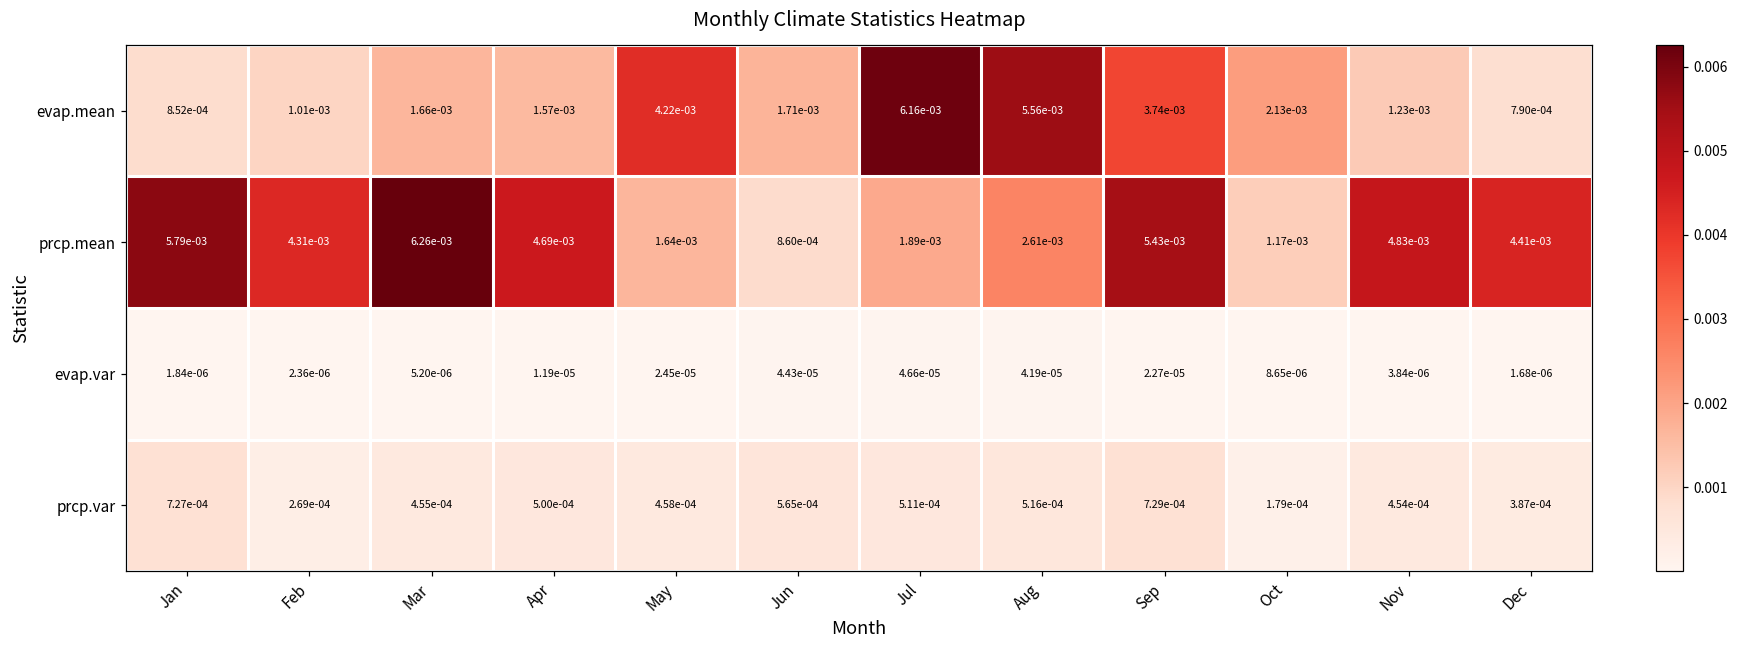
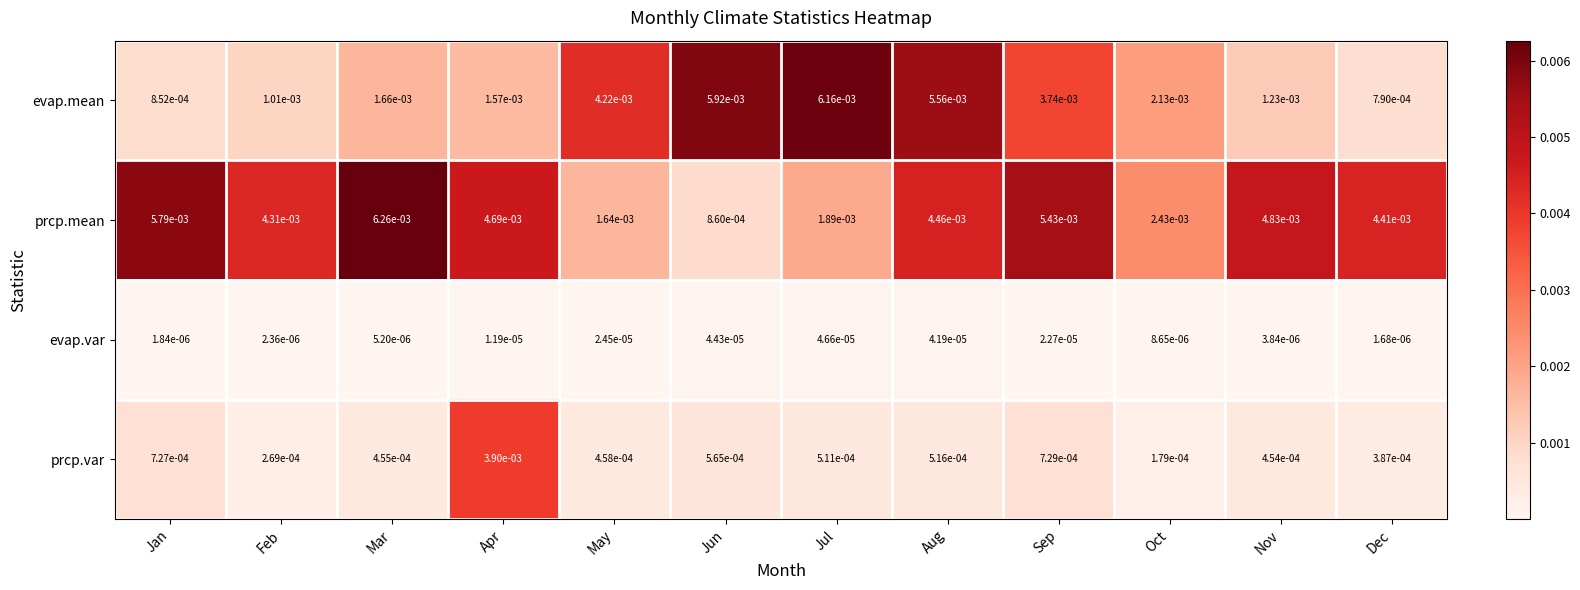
evap.mean, Jun: 1.71e-03 -> 5.92e-03
prcp.mean, Aug: 2.61e-03 -> 4.46e-03
prcp.mean, Oct: 1.17e-03 -> 2.43e-03
prcp.var, Apr: 5.00e-04 -> 3.90e-03
